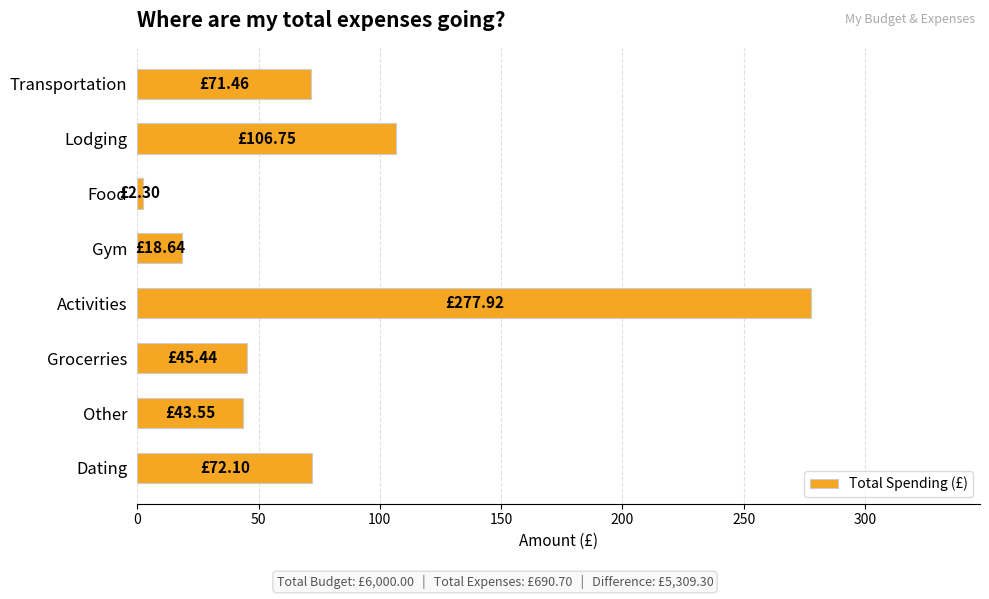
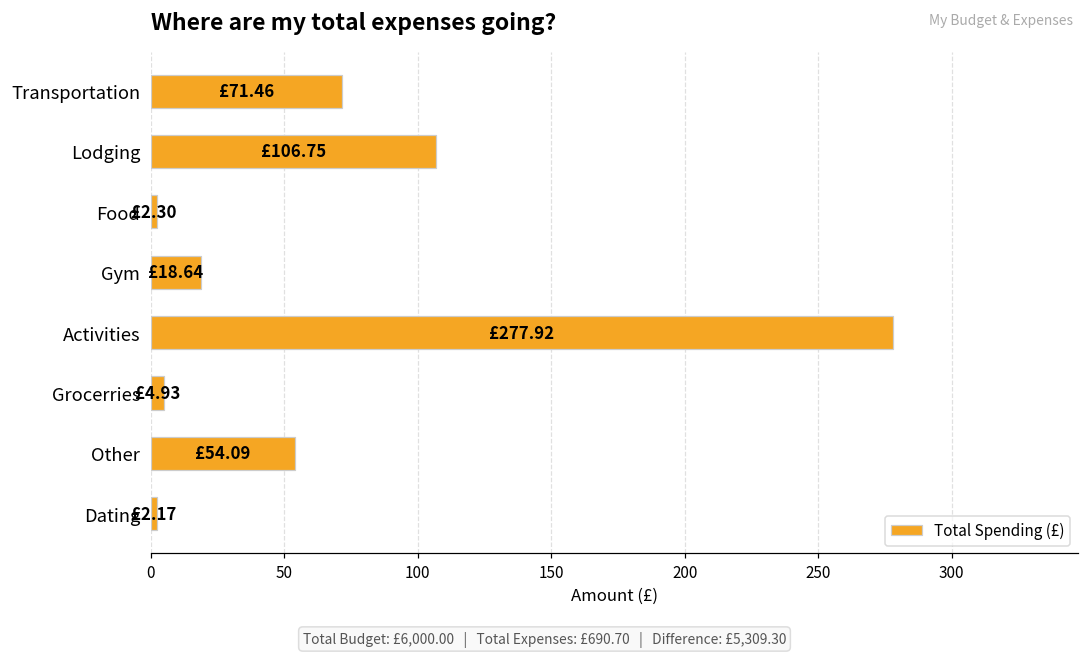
Grocerries: £45.44 -> £4.93
Other: £43.55 -> £54.09
Dating: £72.10 -> £2.17
